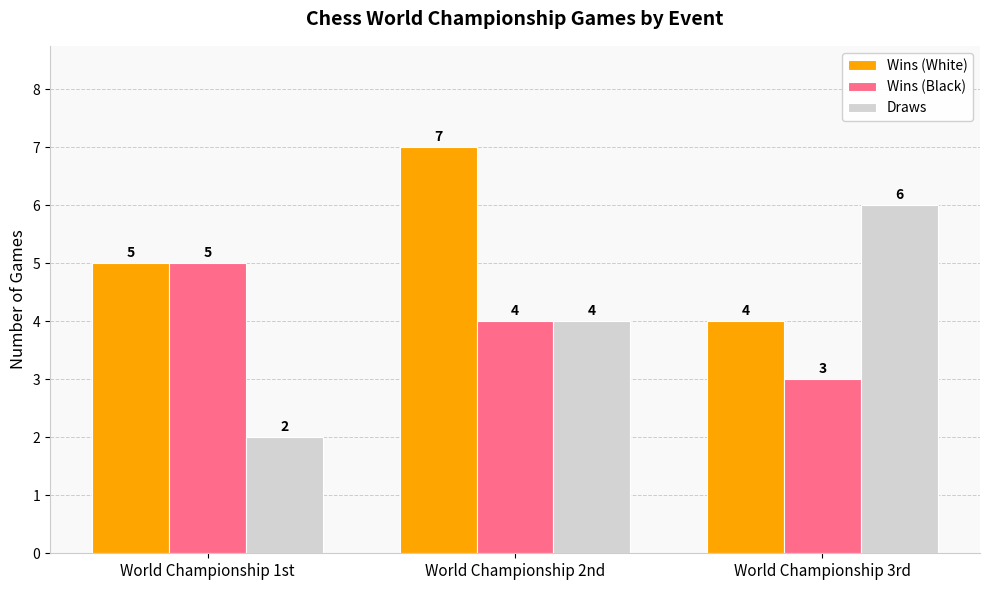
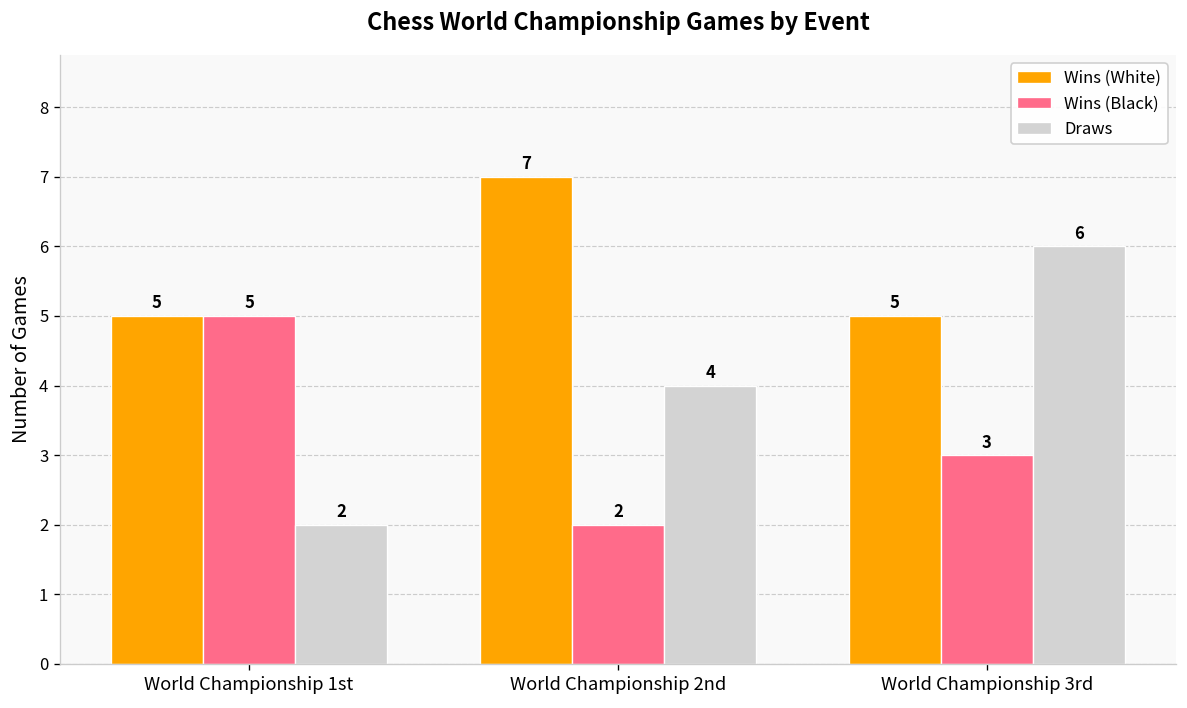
Wins (Black), World Championship 2nd: 4 -> 2
Wins (White), World Championship 3rd: 4 -> 5
